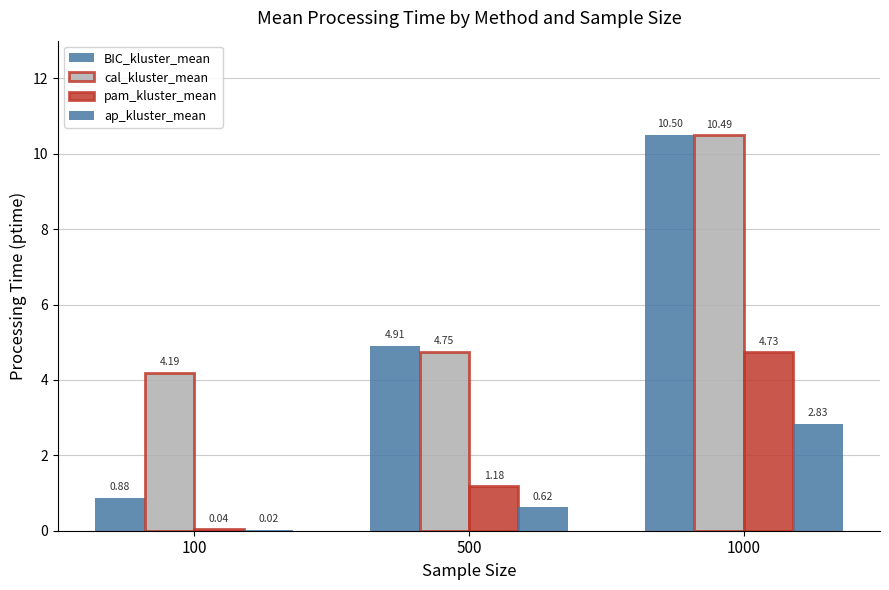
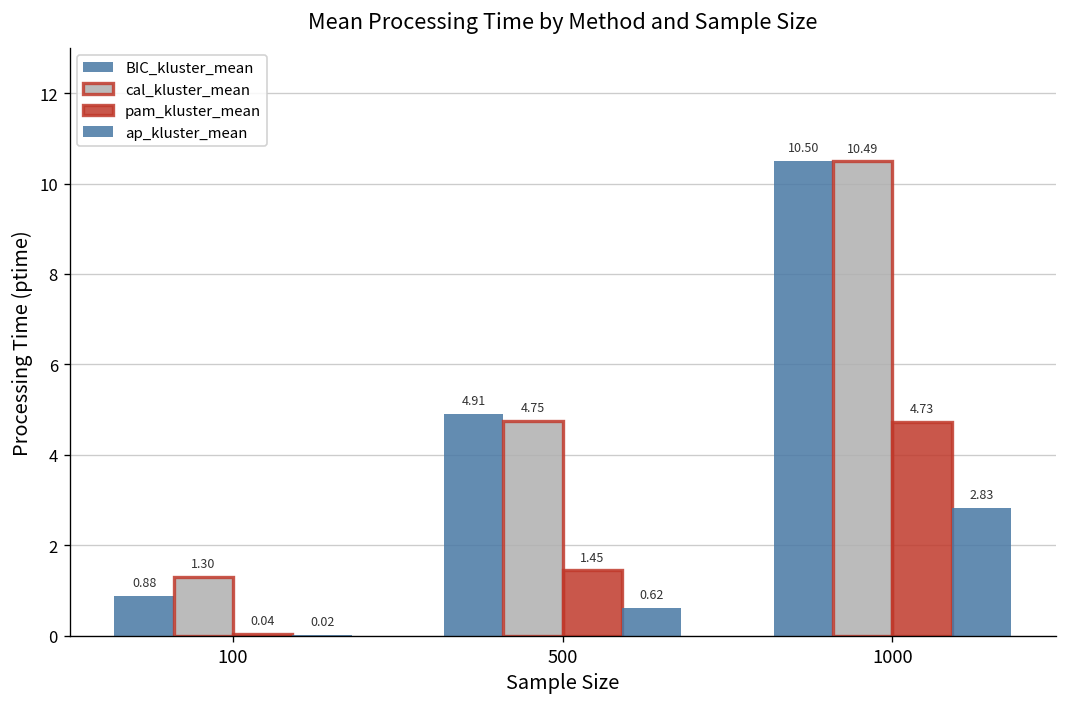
cal_kluster_mean, 100: 4.19 -> 1.30
pam_kluster_mean, 500: 1.18 -> 1.45
